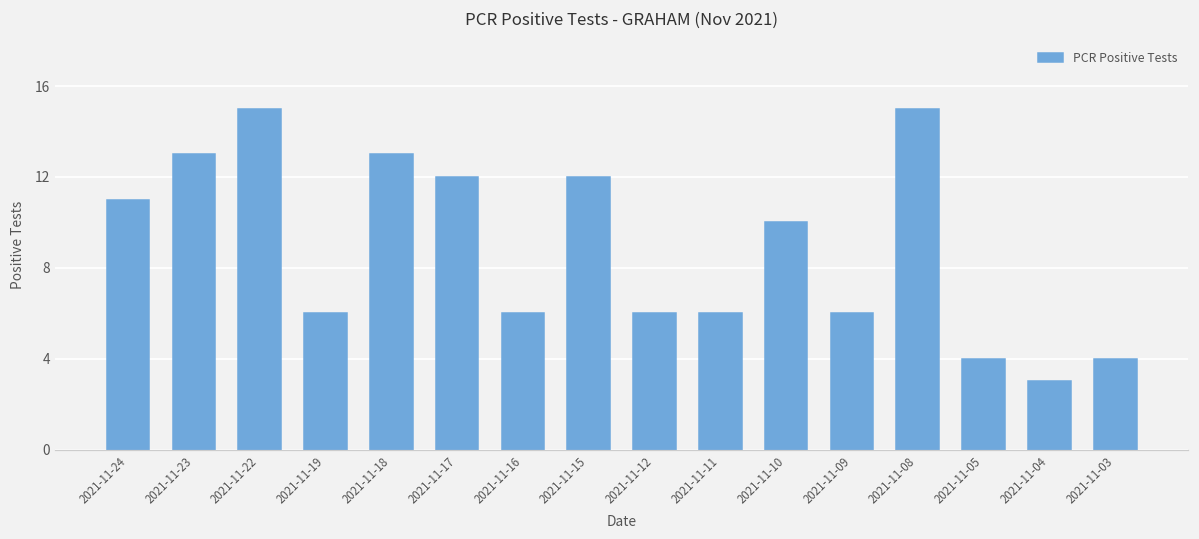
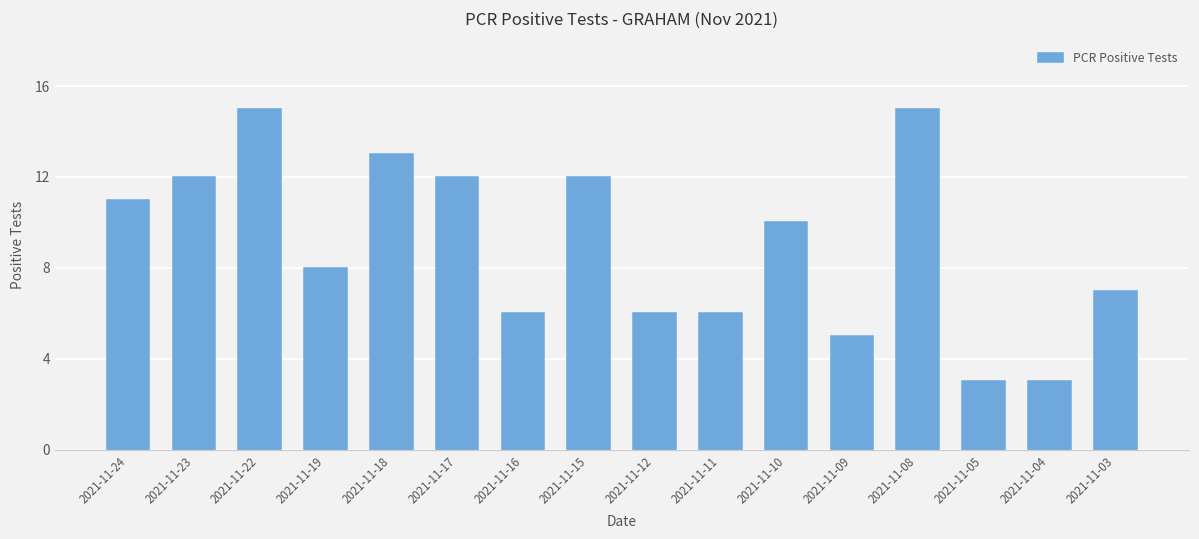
2021-11-23: 13 -> 12
2021-11-19: 6 -> 8
2021-11-09: 6 -> 5
2021-11-05: 4 -> 3
2021-11-03: 4 -> 7
